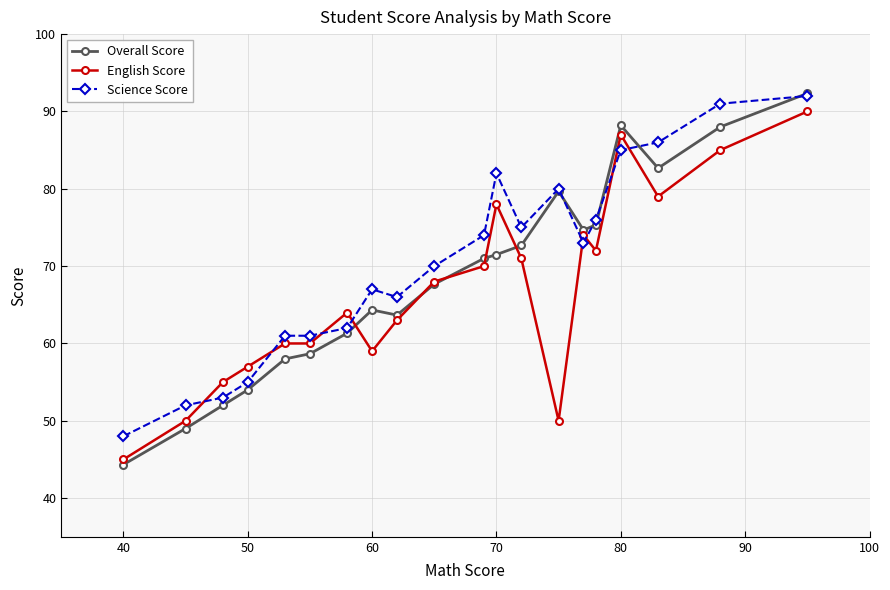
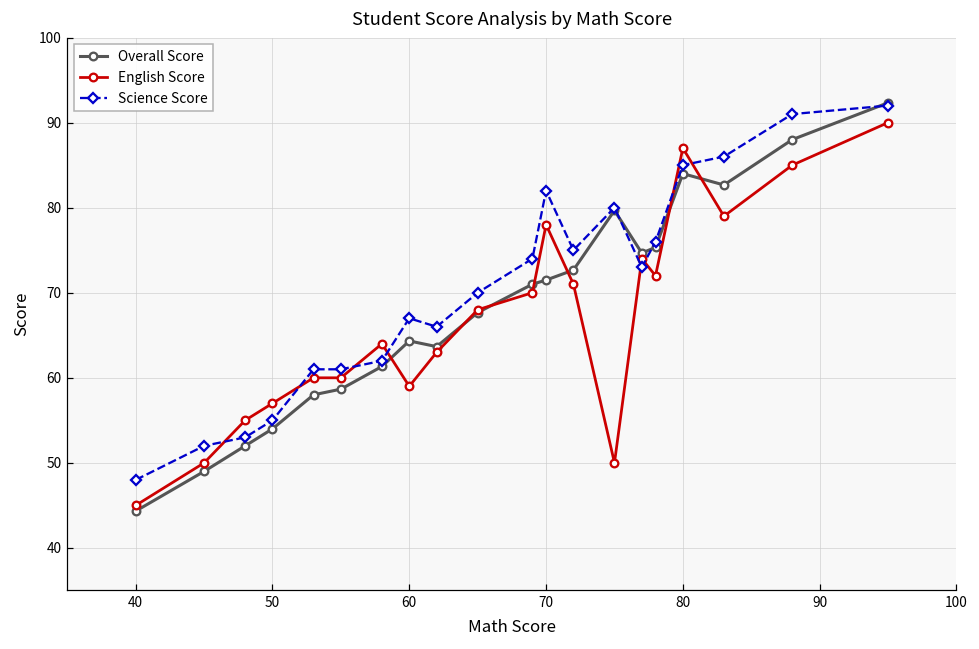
Overall Score, 80: 88 -> 84
